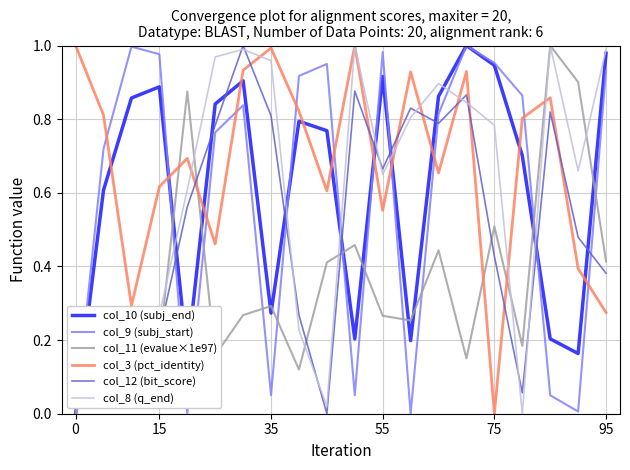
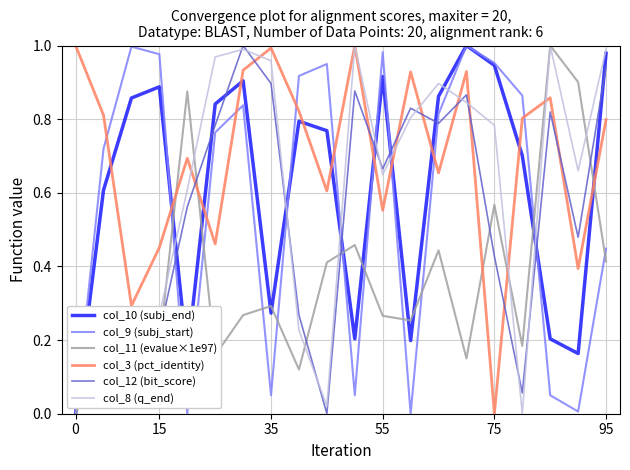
col_3 (pct_identity), 15: 0.62 -> 0.45
col_12 (bit_score), 35: 0.81 -> 0.90
col_11 (evalue×1e97), 75: 0.51 -> 0.57
col_9 (subj_start), 95: 0.93 -> 0.45
col_3 (pct_identity), 95: 0.27 -> 0.80
col_12 (bit_score), 95: 0.38 -> 0.94
